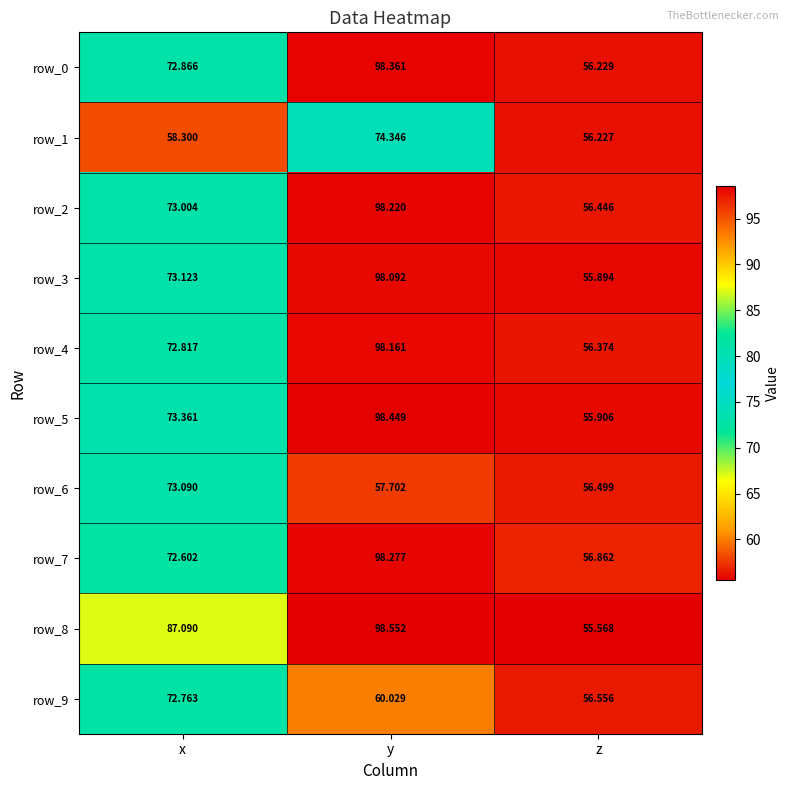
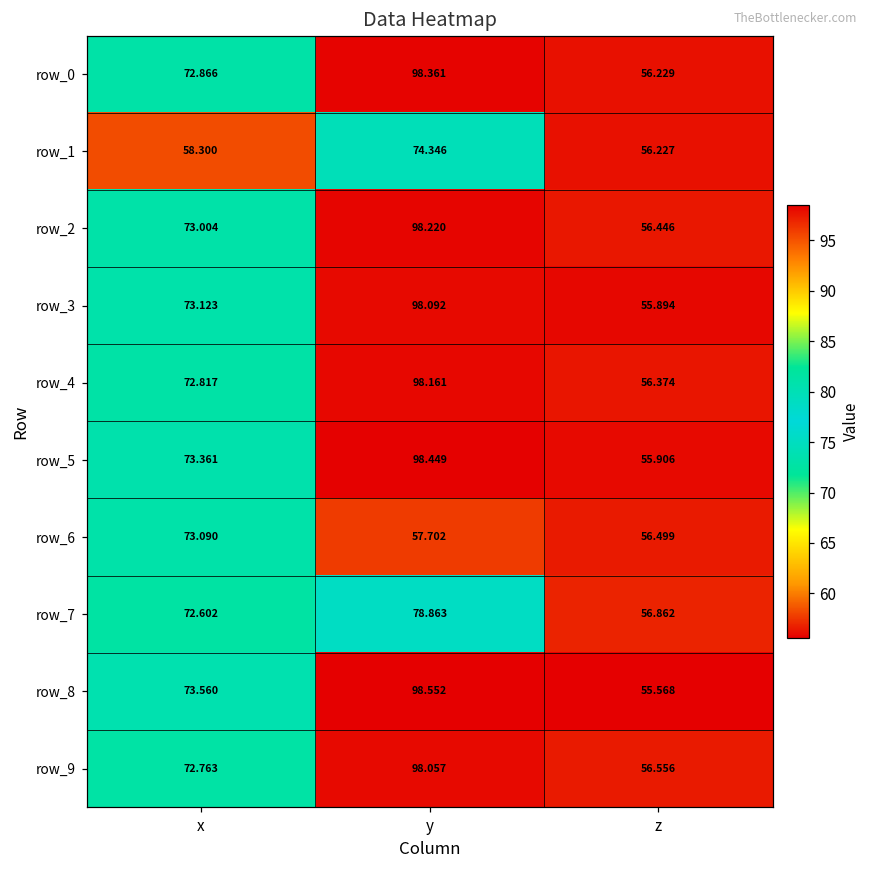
row_7, y: 98.277 -> 78.863
row_8, x: 87.090 -> 73.560
row_9, y: 60.029 -> 98.057
